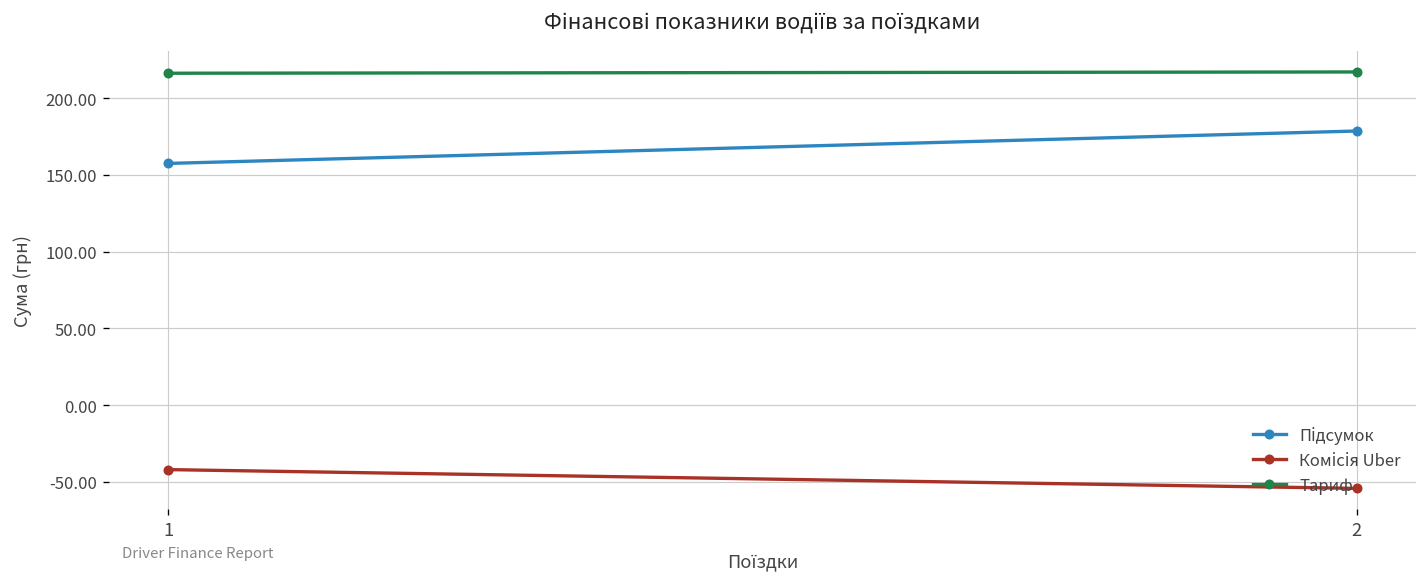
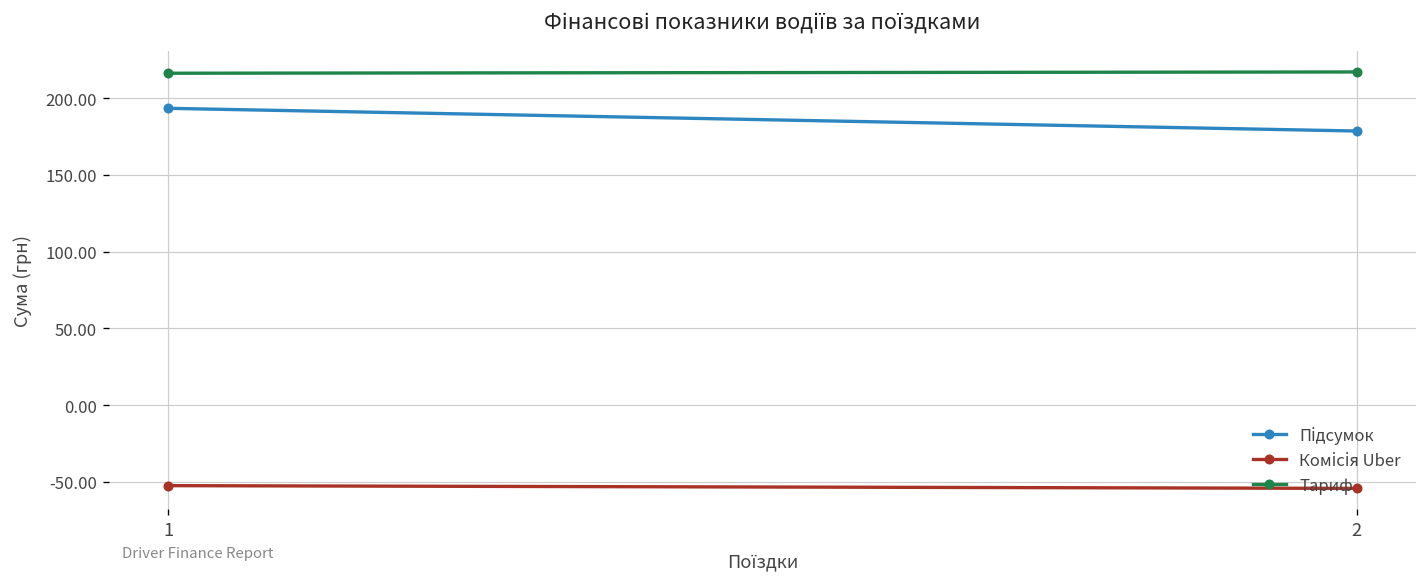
Підсумок, 1: 157 -> 193
Комісія Uber, 1: -42 -> -52
